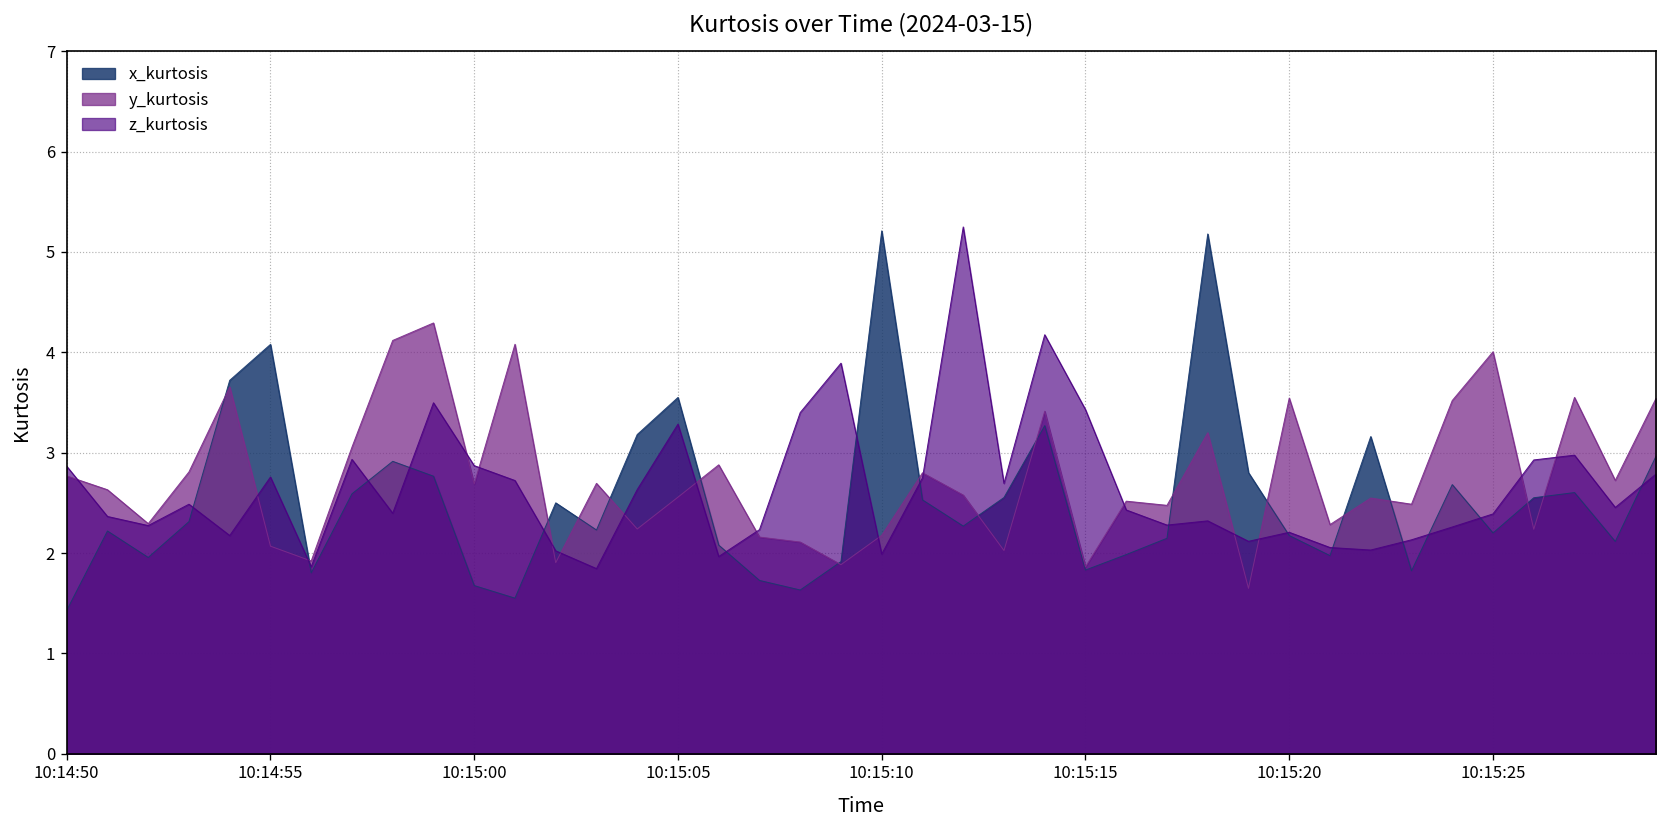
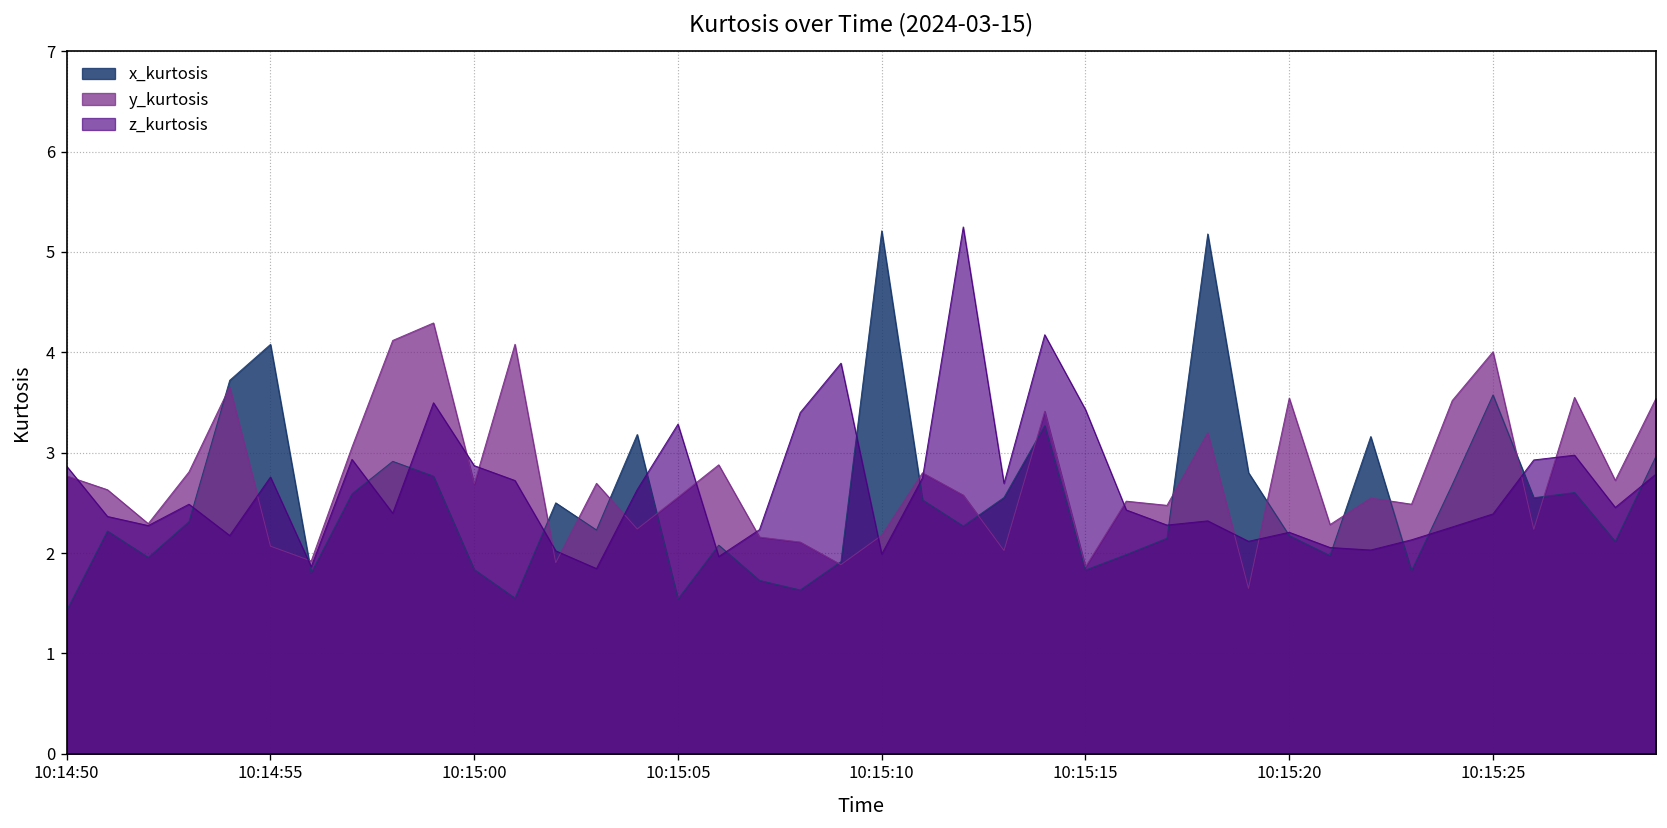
x_kurtosis, 10:15:00: 1.7 -> 1.8
x_kurtosis, 10:15:05: 3.6 -> 1.5
x_kurtosis, 10:15:25: 2.2 -> 3.6
